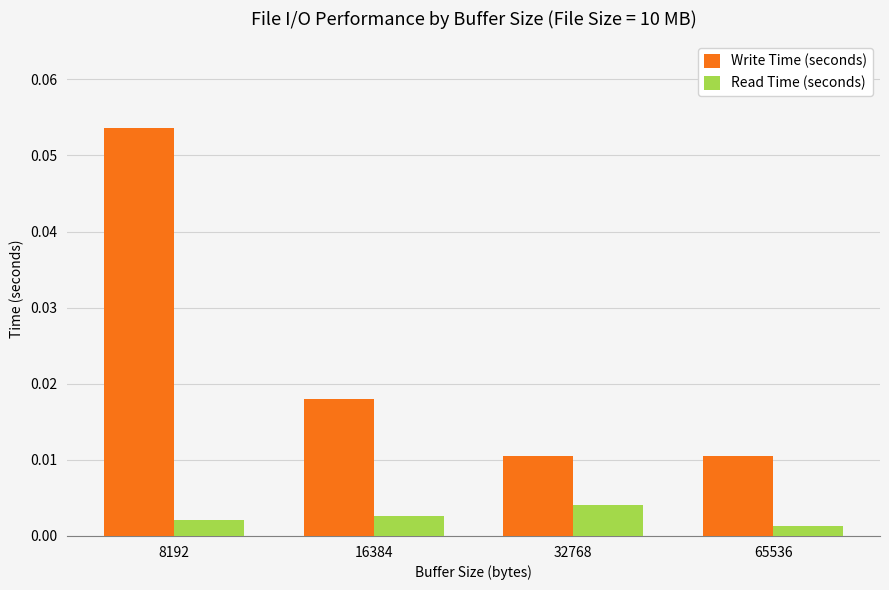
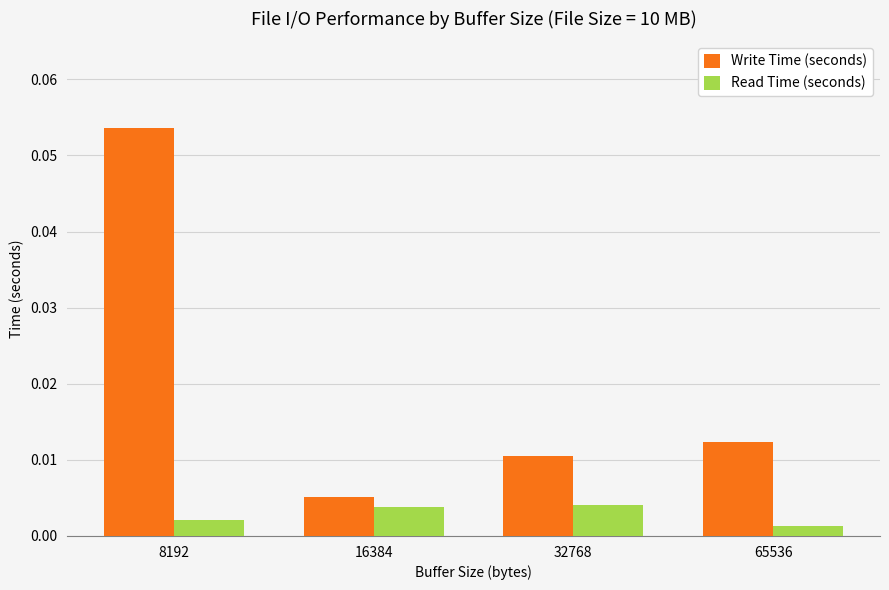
Write Time (seconds), 16384: 0.018 -> 0.005
Read Time (seconds), 16384: 0.003 -> 0.004
Write Time (seconds), 65536: 0.010 -> 0.012
